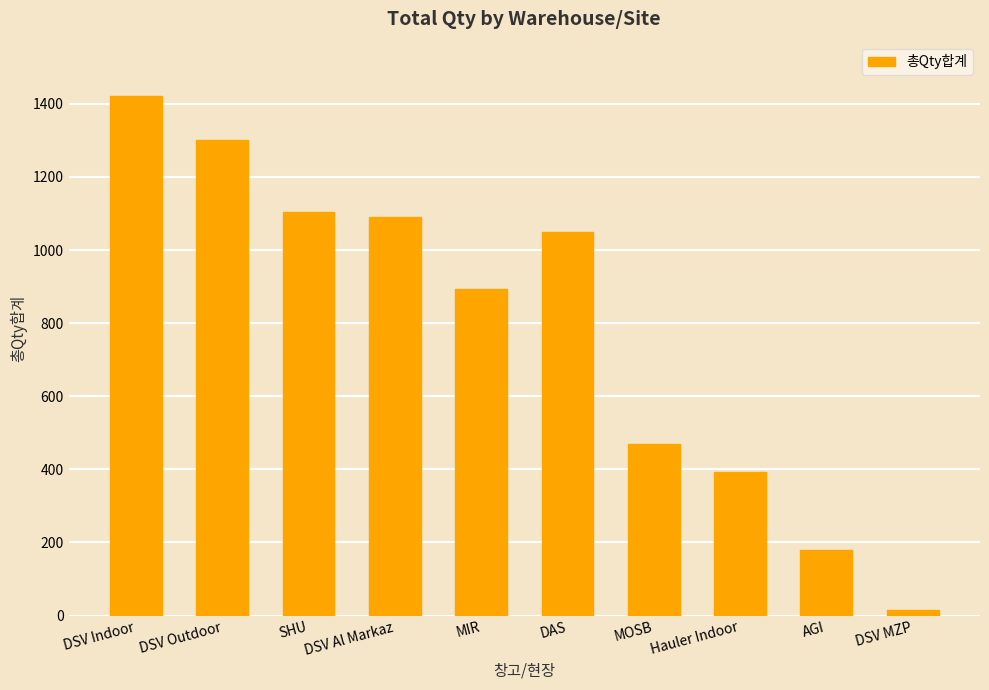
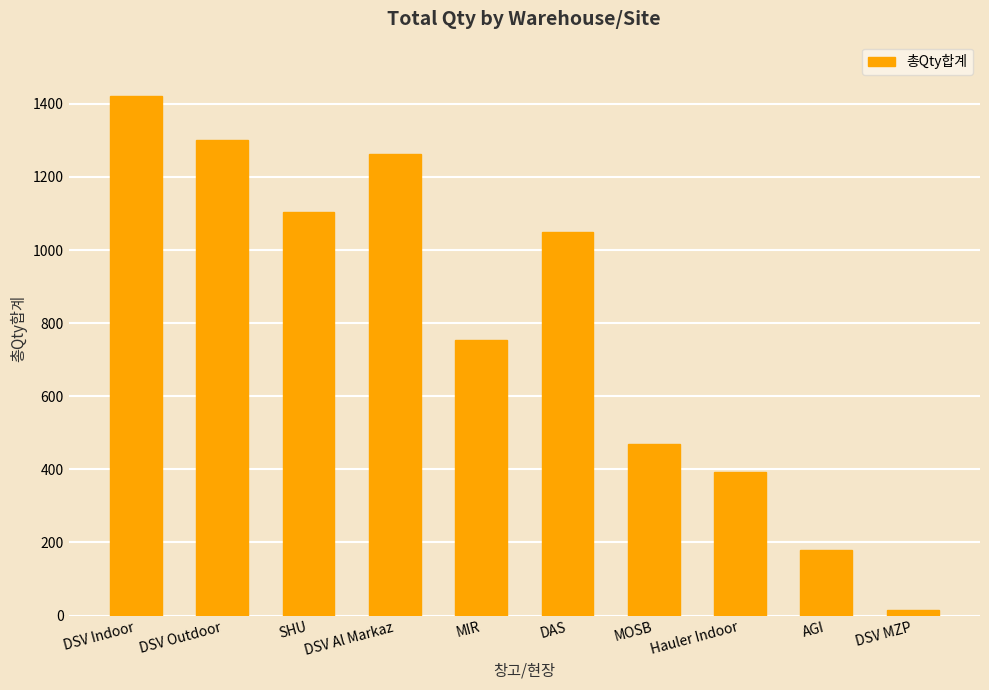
DSV Al Markaz: 1090 -> 1260
MIR: 890 -> 750
